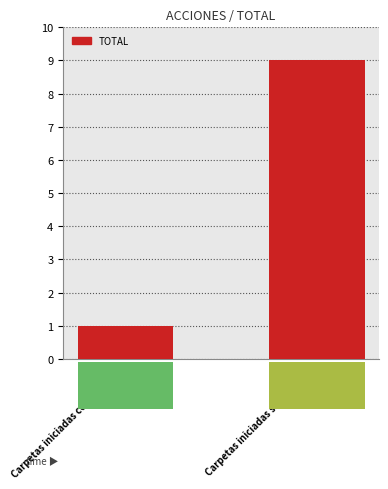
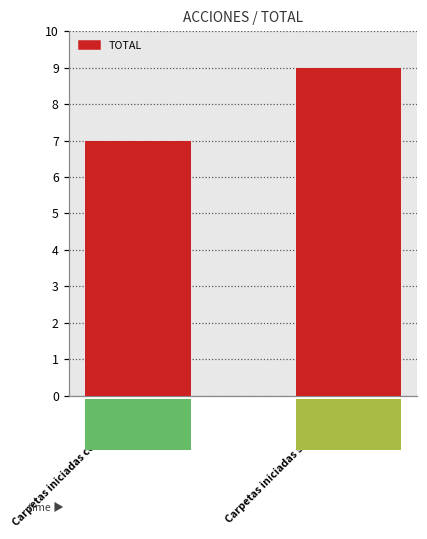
Carpetas iniciadas con detenido: 1 -> 7
